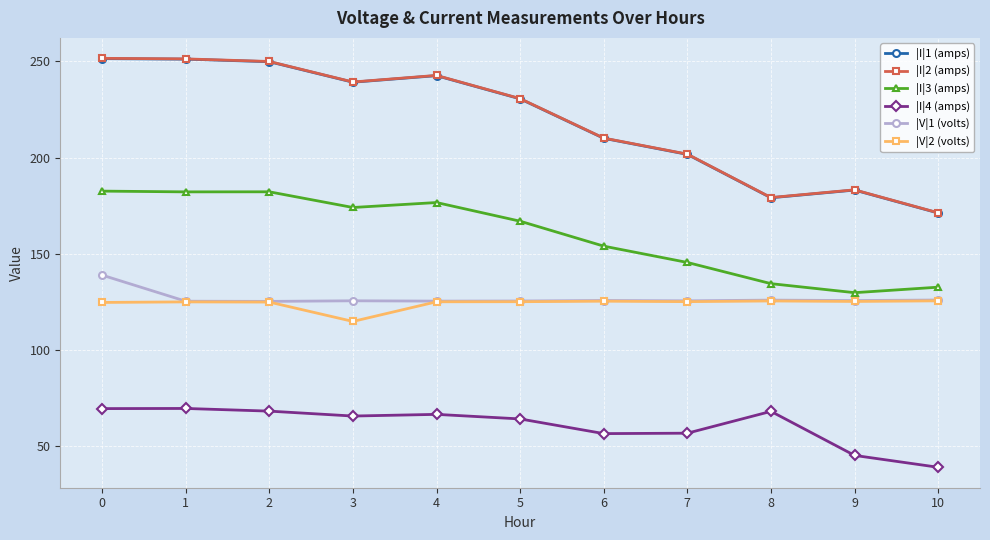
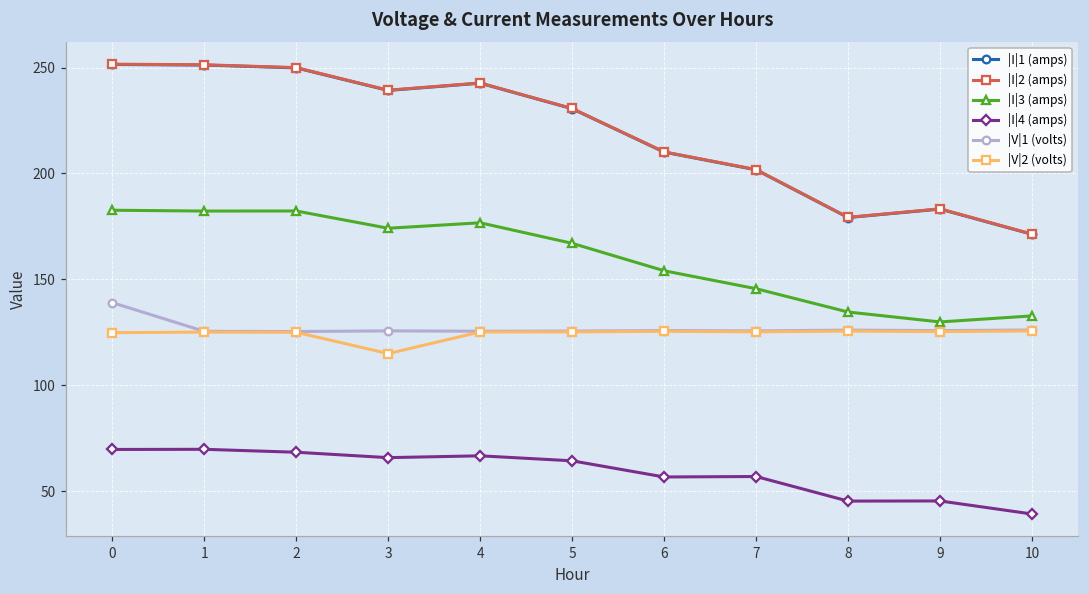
|I|4 (amps), 8: 68 -> 45
